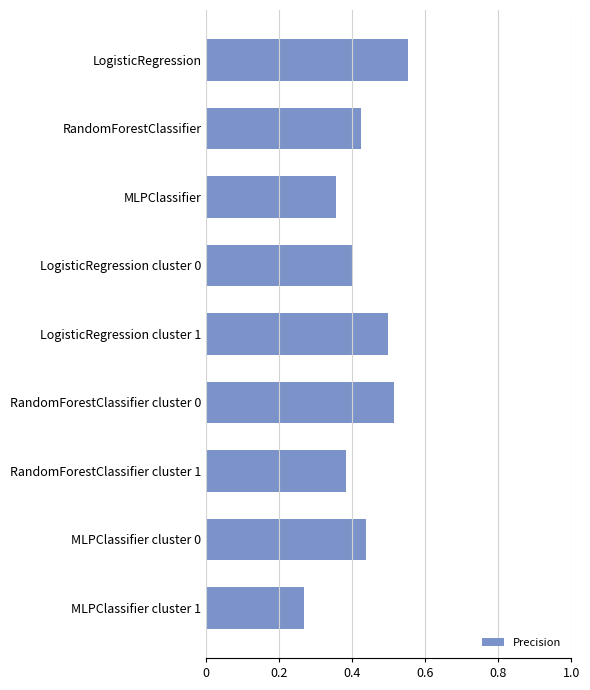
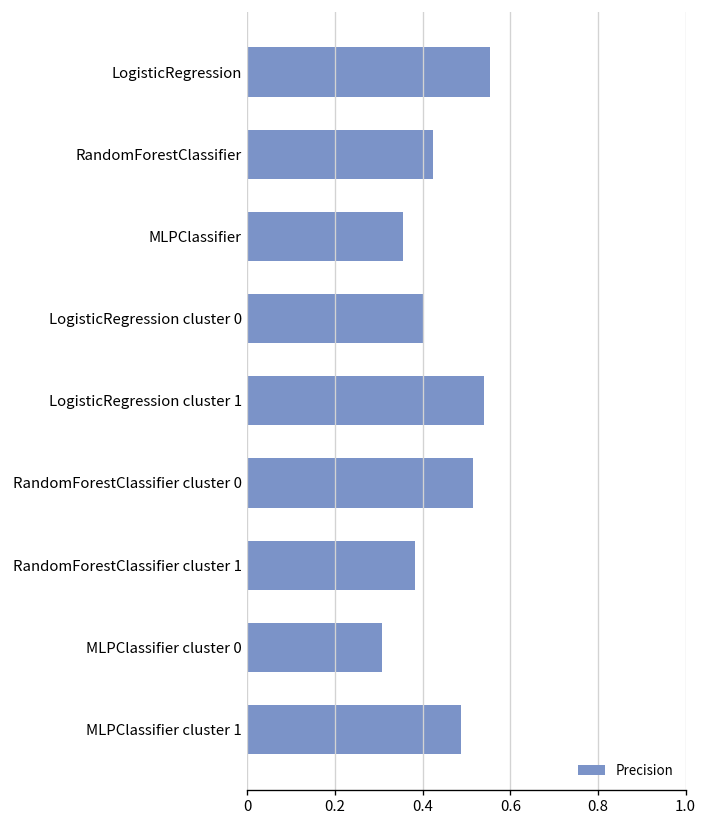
LogisticRegression cluster 1: 0.50 -> 0.54
MLPClassifier cluster 0: 0.44 -> 0.31
MLPClassifier cluster 1: 0.27 -> 0.49
